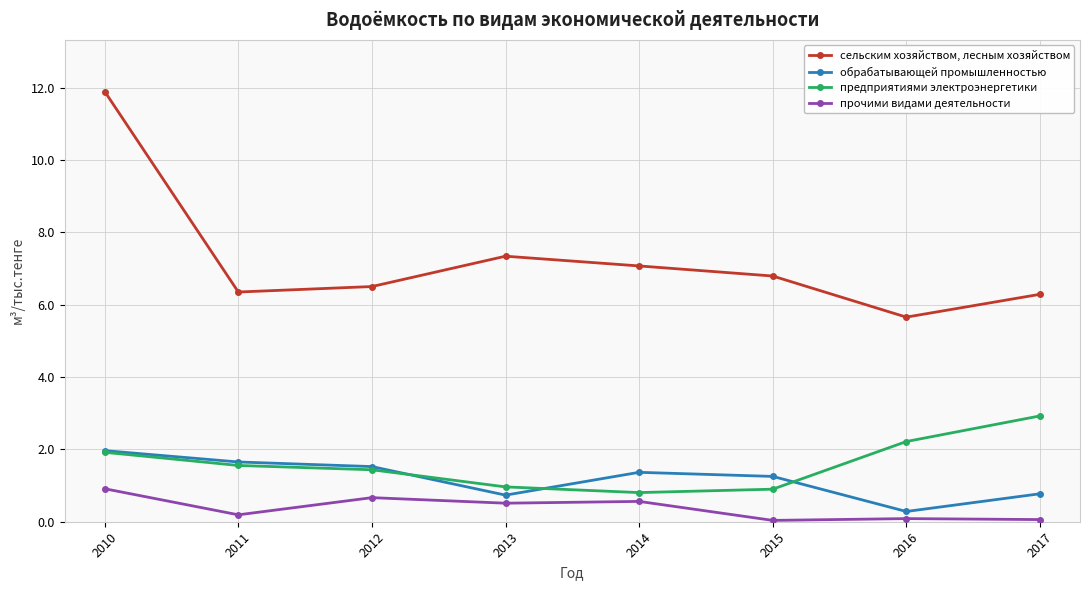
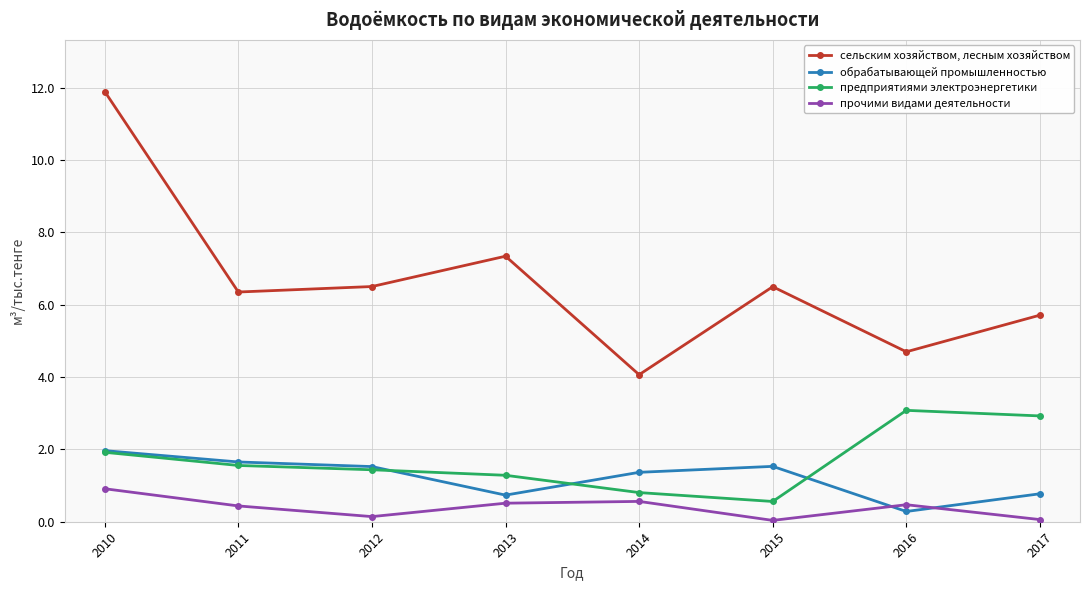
прочими видами деятельности, 2011: 0.2 -> 0.4
прочими видами деятельности, 2012: 0.7 -> 0.1
предприятиями электроэнергетики, 2013: 1.0 -> 1.3
сельским хозяйством, лесным хозяйством, 2014: 7.1 -> 4.1
сельским хозяйством, лесным хозяйством, 2015: 6.8 -> 6.5
обрабатывающей промышленностью, 2015: 1.3 -> 1.5
предприятиями электроэнергетики, 2015: 0.9 -> 0.6
сельским хозяйством, лесным хозяйством, 2016: 5.7 -> 4.7
предприятиями электроэнергетики, 2016: 2.2 -> 3.1
прочими видами деятельности, 2016: 0.1 -> 0.5
сельским хозяйством, лесным хозяйством, 2017: 6.3 -> 5.7
